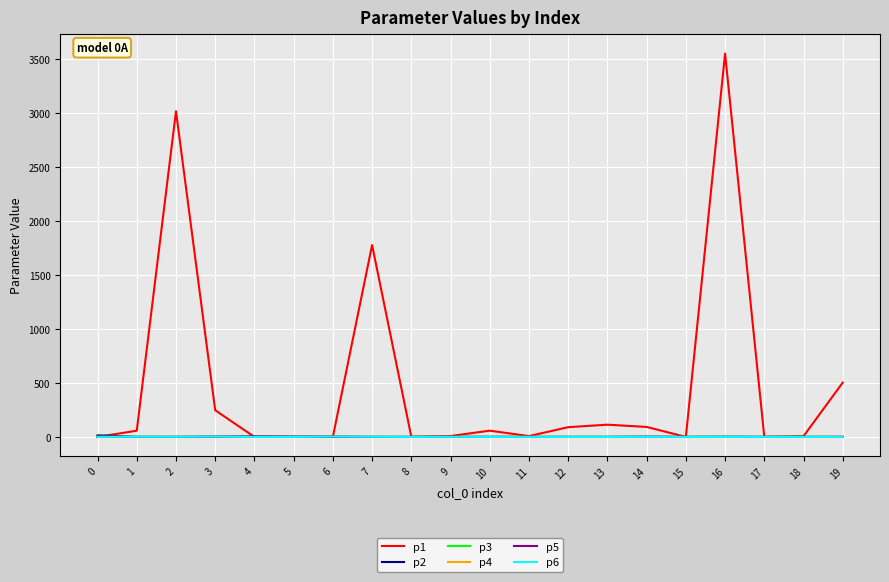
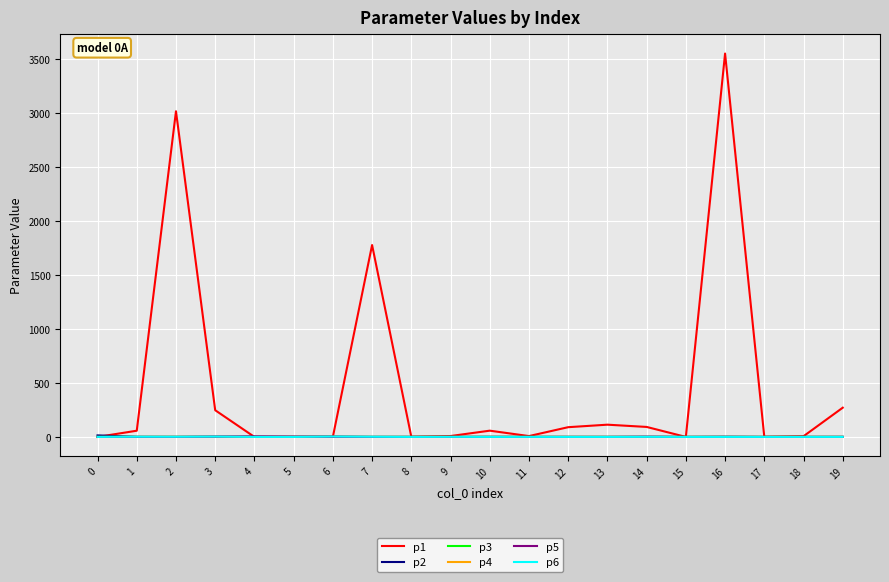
p1, 19: 500 -> 270
